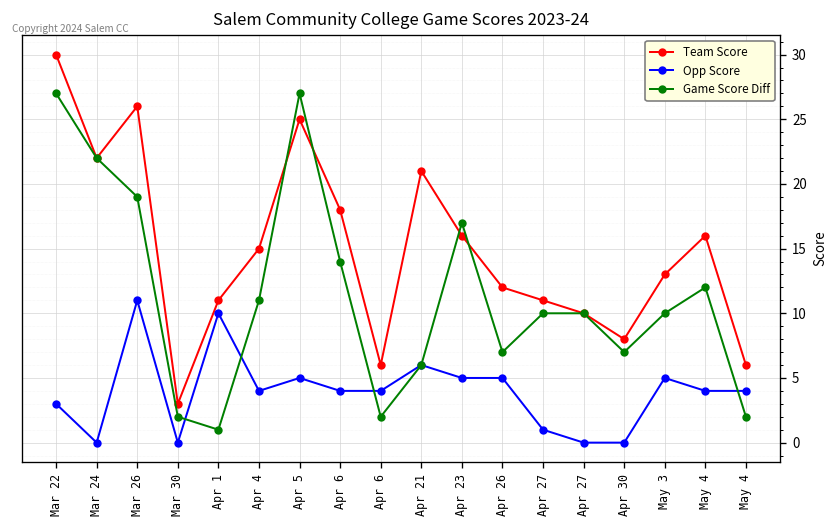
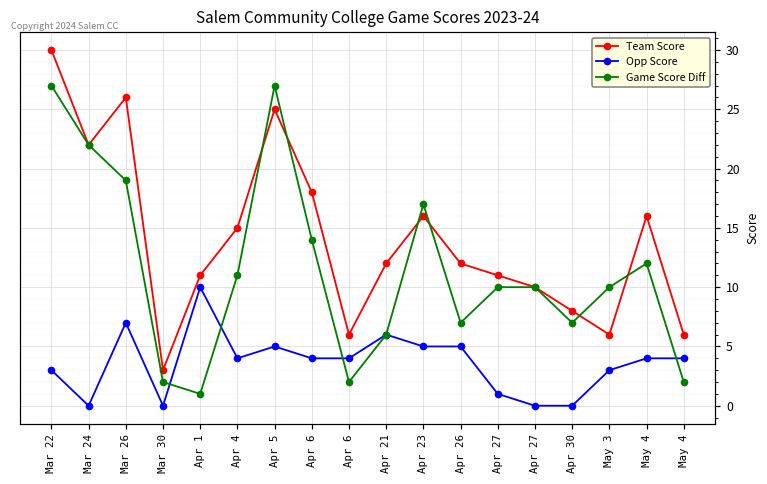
Opp Score, Mar 26: 11 -> 7
Team Score, Apr 21: 21 -> 12
Team Score, May 3: 13 -> 6
Opp Score, May 3: 5 -> 3
